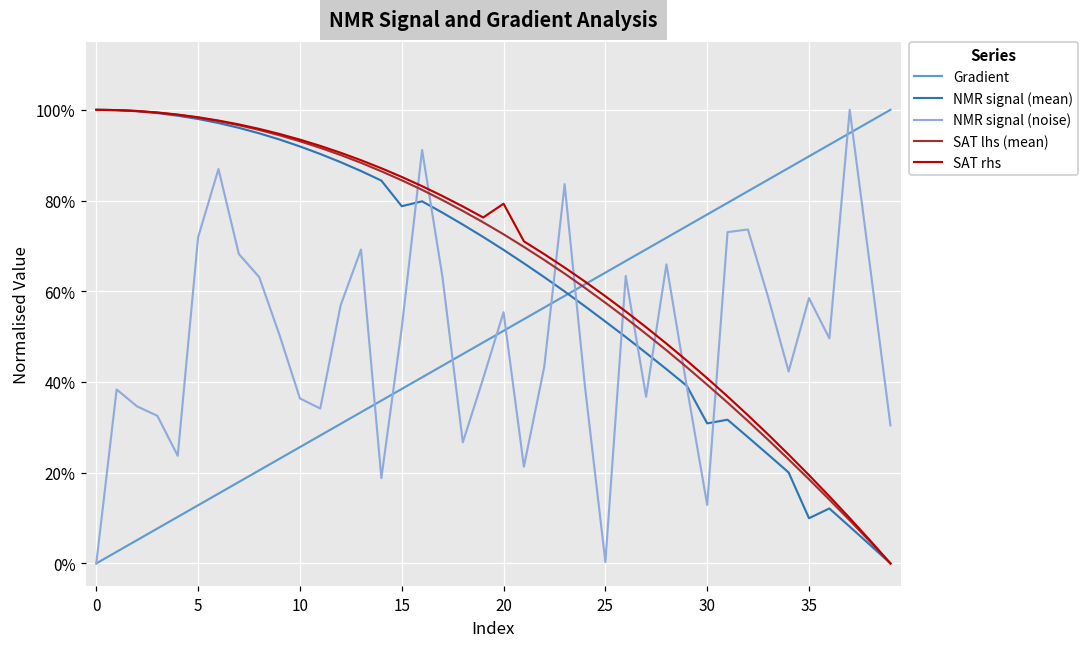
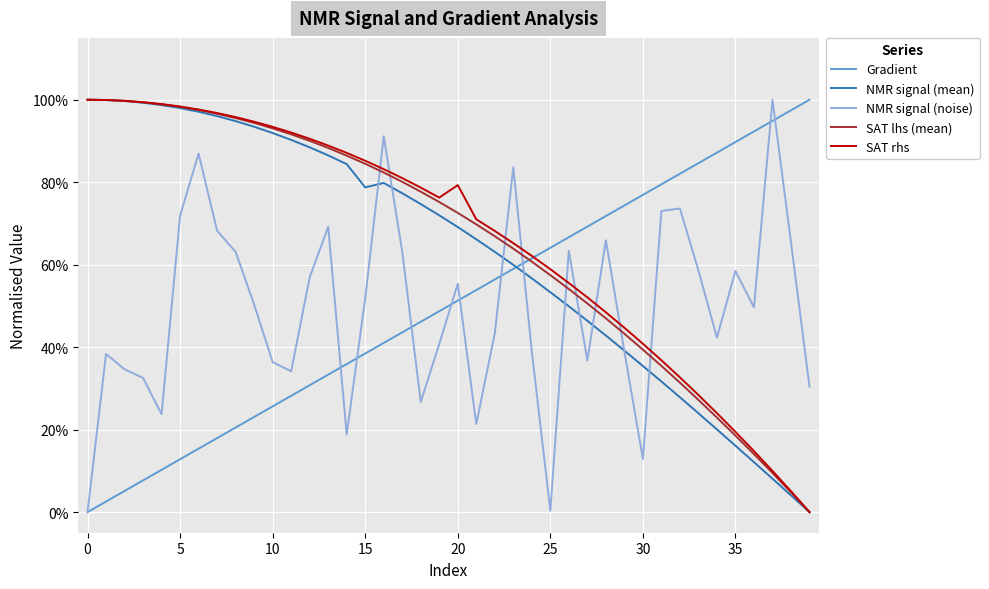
NMR signal (mean), 30: 31% -> 35%
NMR signal (mean), 35: 10% -> 16%
